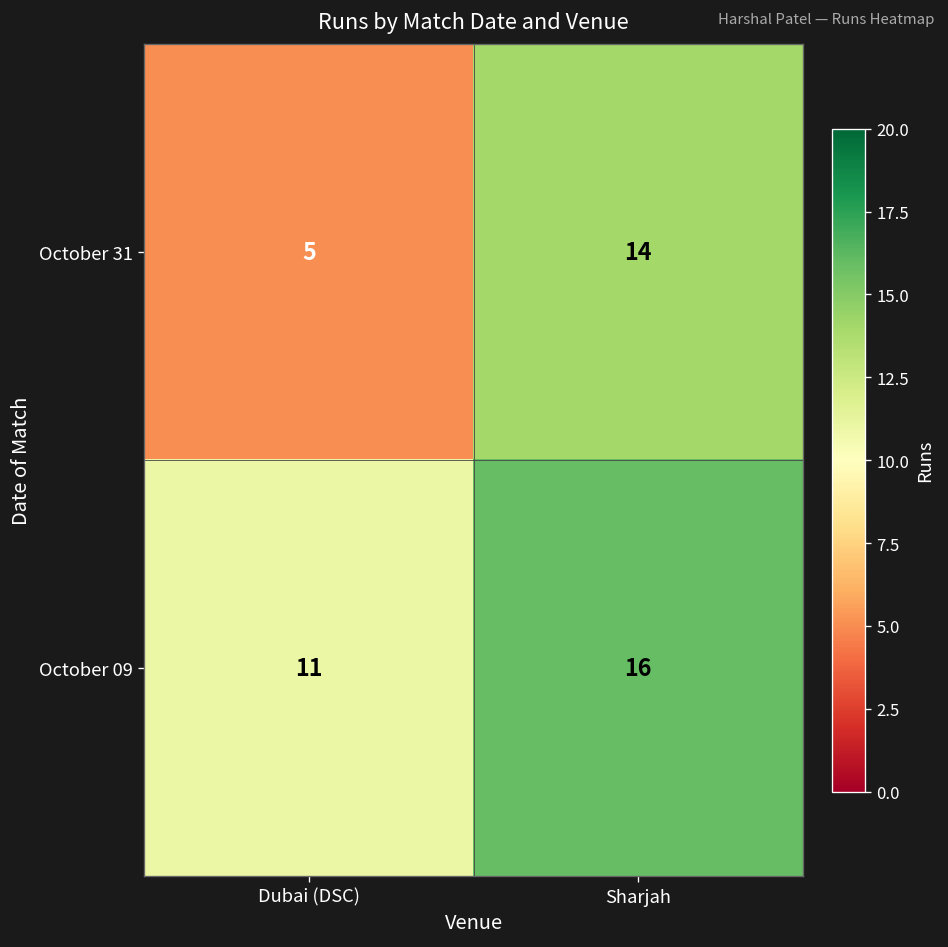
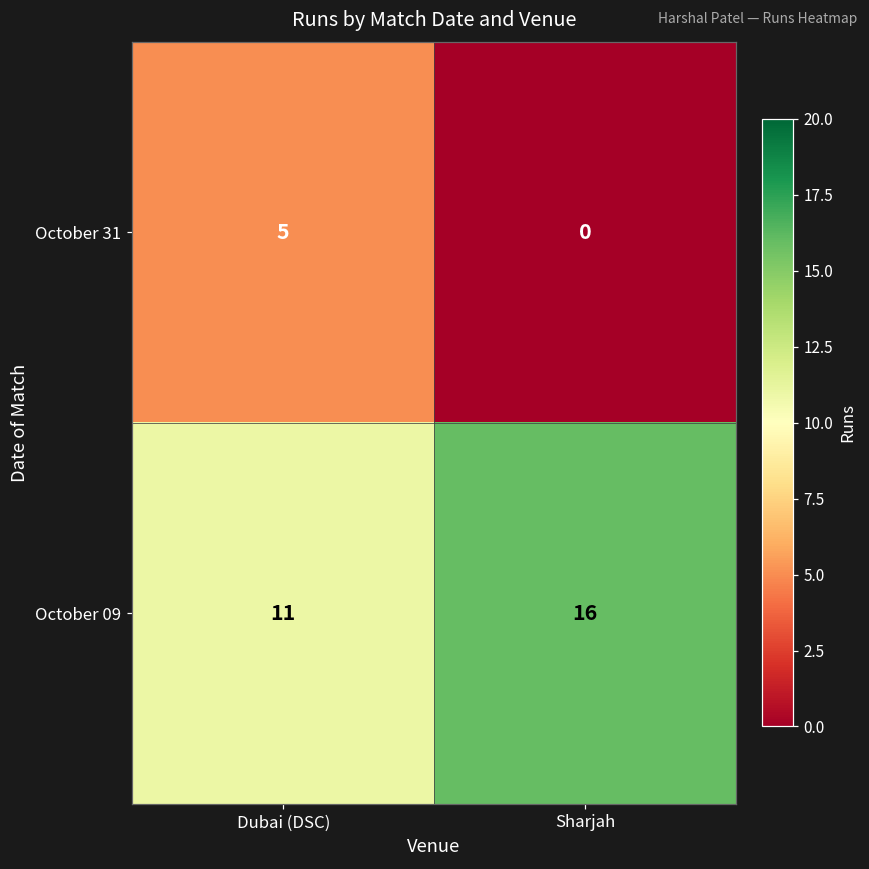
October 31, Sharjah: 14 -> 0
